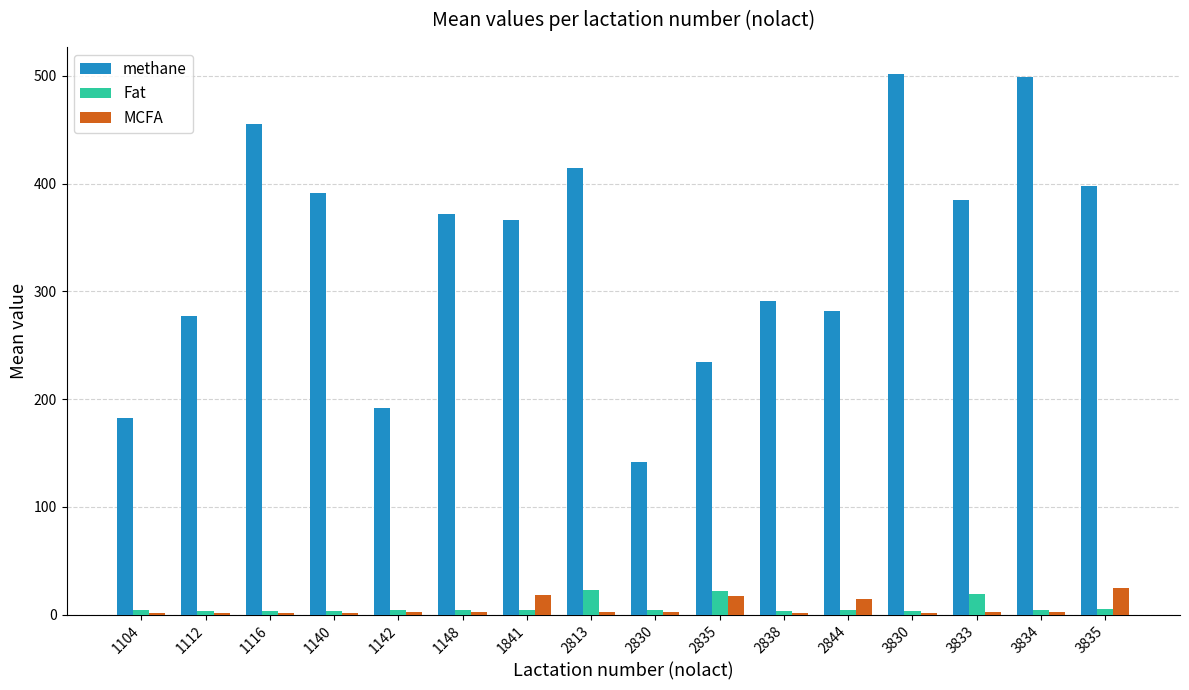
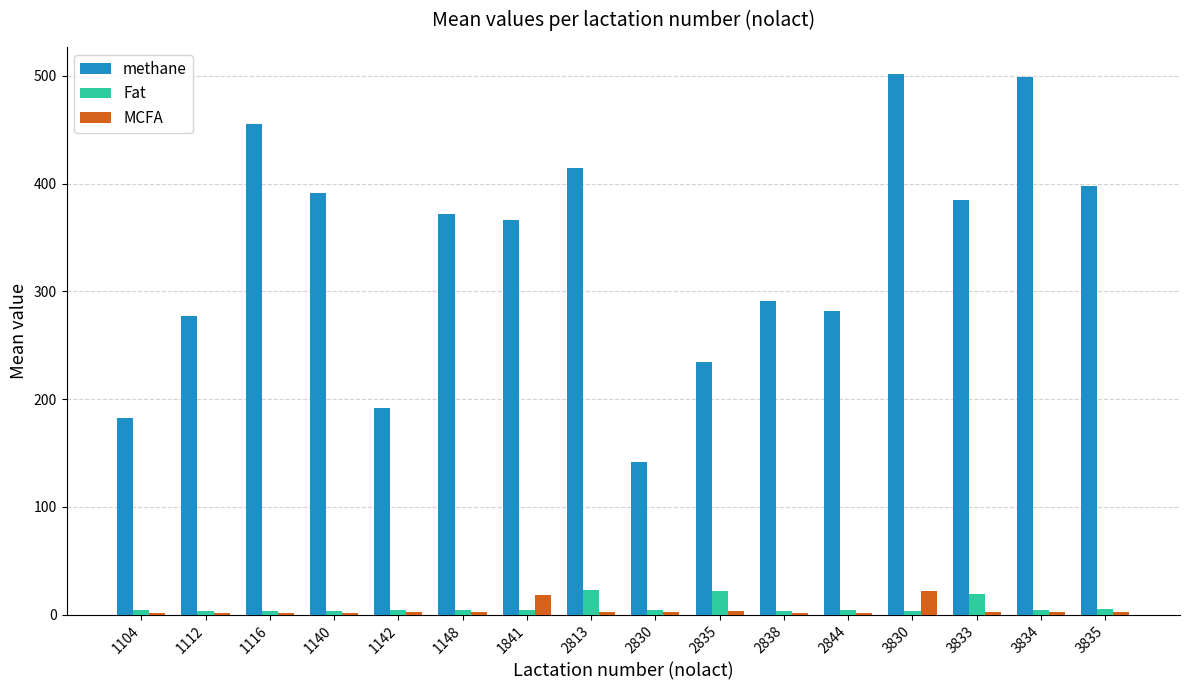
MCFA, 2835: 18 -> 3
MCFA, 2844: 15 -> 2
MCFA, 3830: 2 -> 22
MCFA, 3835: 25 -> 3
